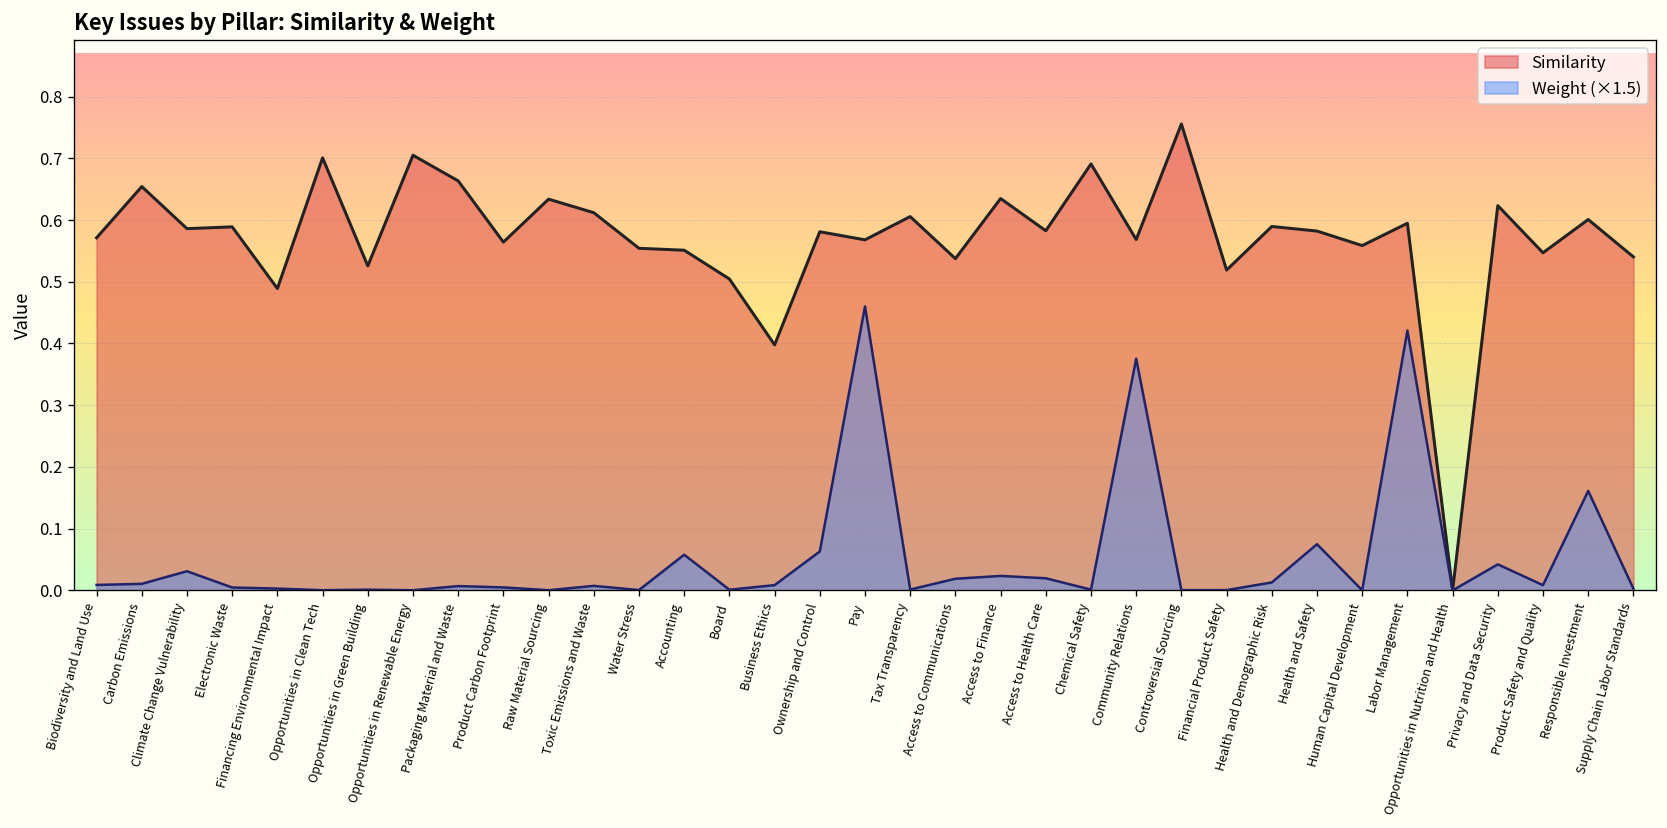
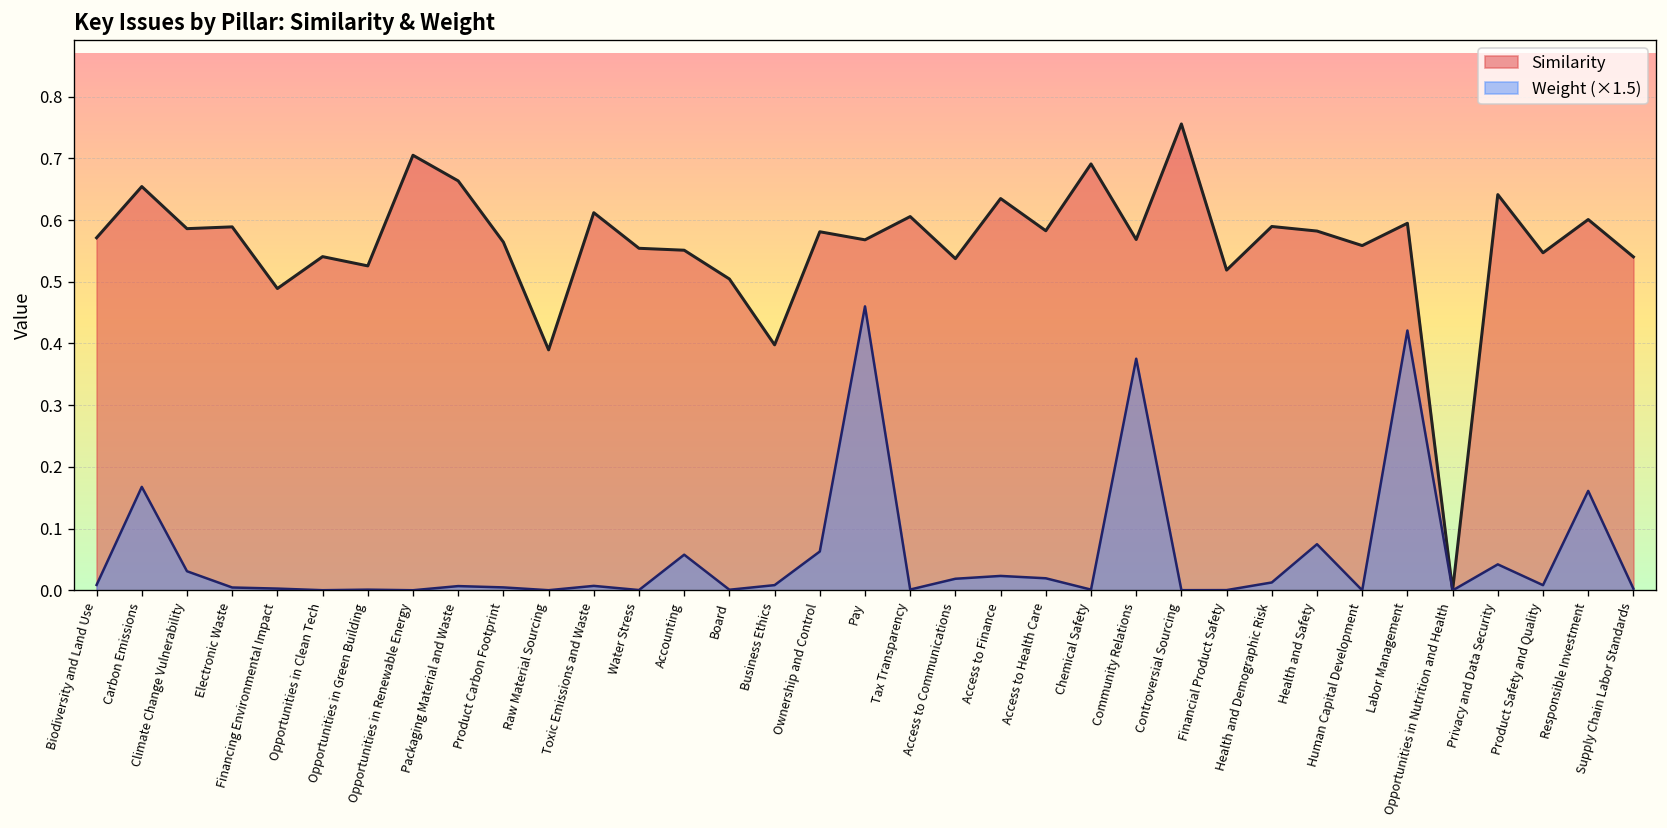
Weight (×1.5), Carbon Emissions: 0.01 -> 0.17
Similarity, Opportunities in Clean Tech: 0.70 -> 0.54
Similarity, Raw Material Sourcing: 0.63 -> 0.39
Similarity, Privacy and Data Security: 0.62 -> 0.64
